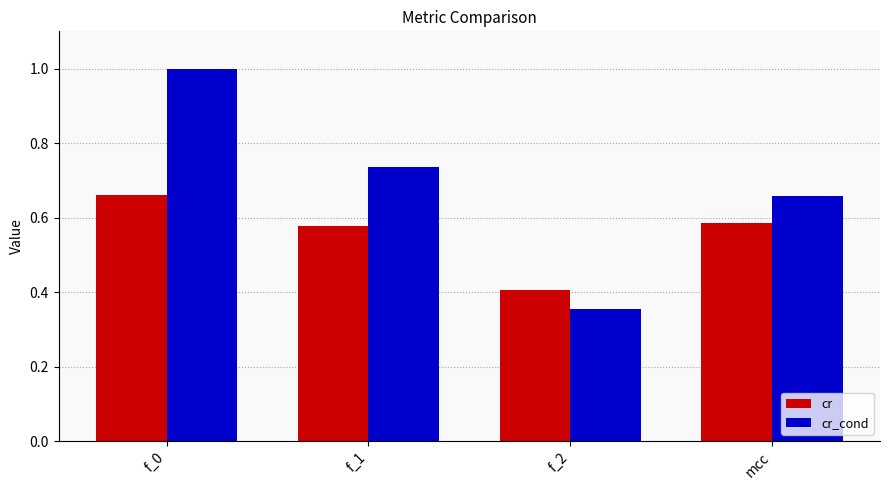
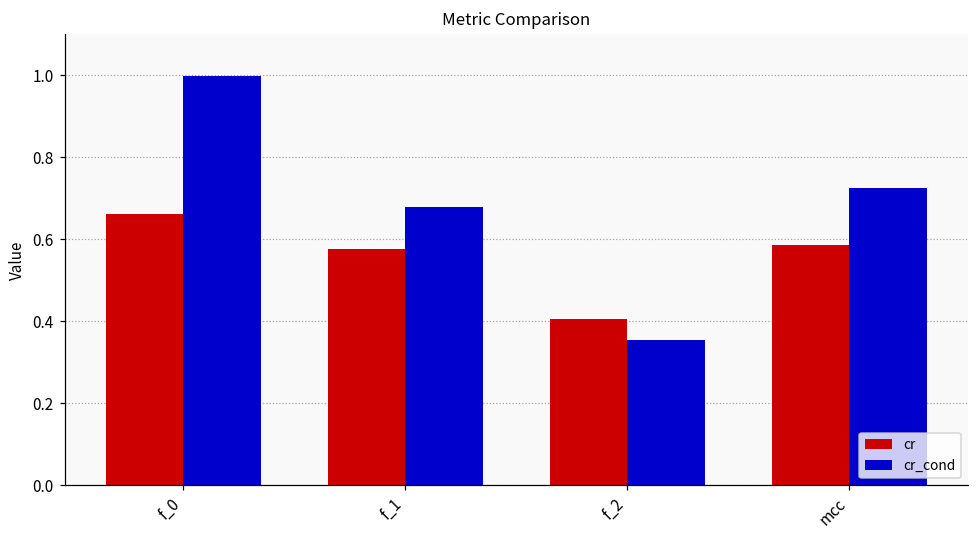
cr_cond, f_1: 0.74 -> 0.68
cr_cond, mcc: 0.66 -> 0.73
